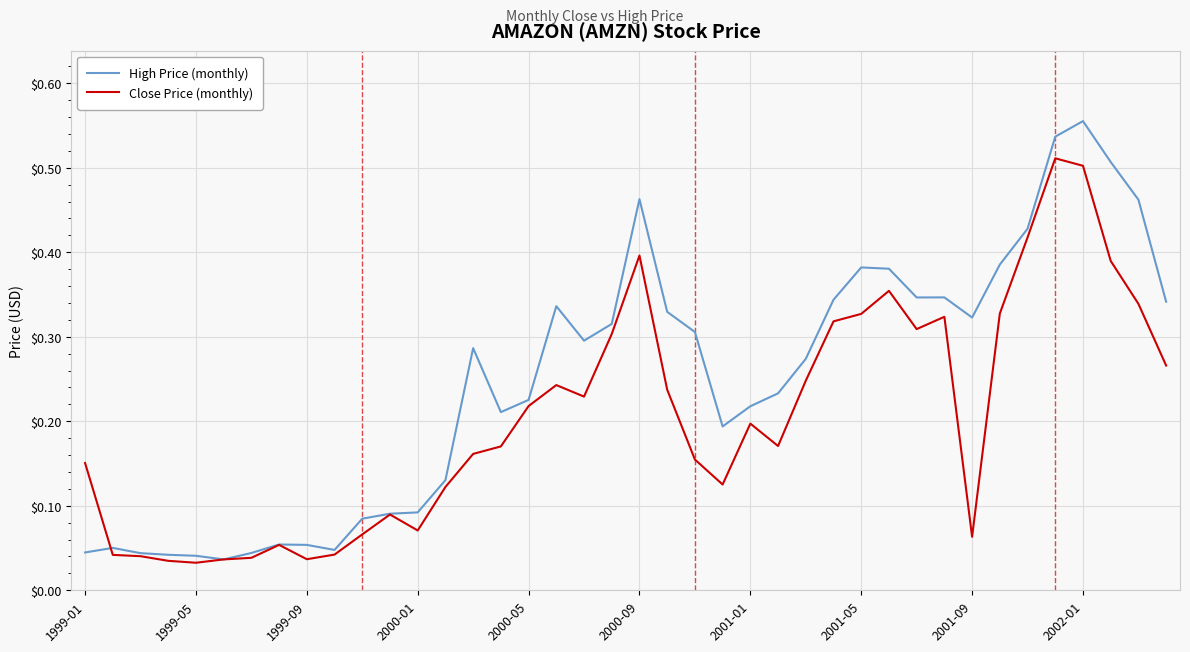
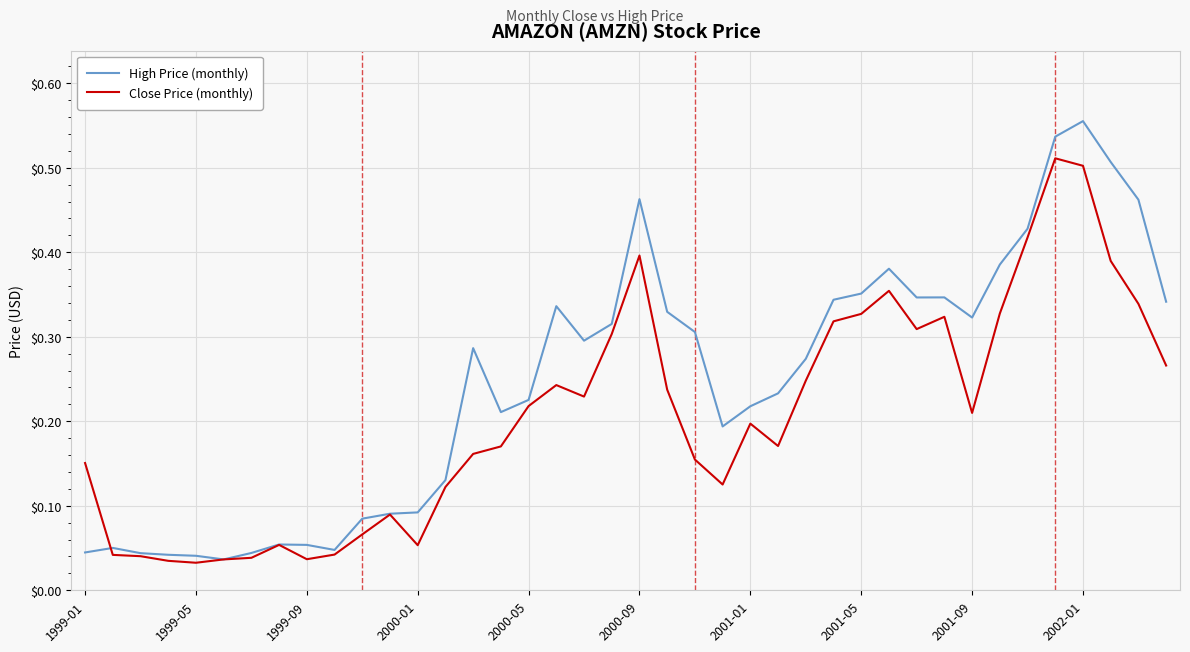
Close Price (monthly), 2000-01: $0.07 -> $0.05
High Price (monthly), 2001-05: $0.38 -> $0.35
Close Price (monthly), 2001-09: $0.06 -> $0.21
